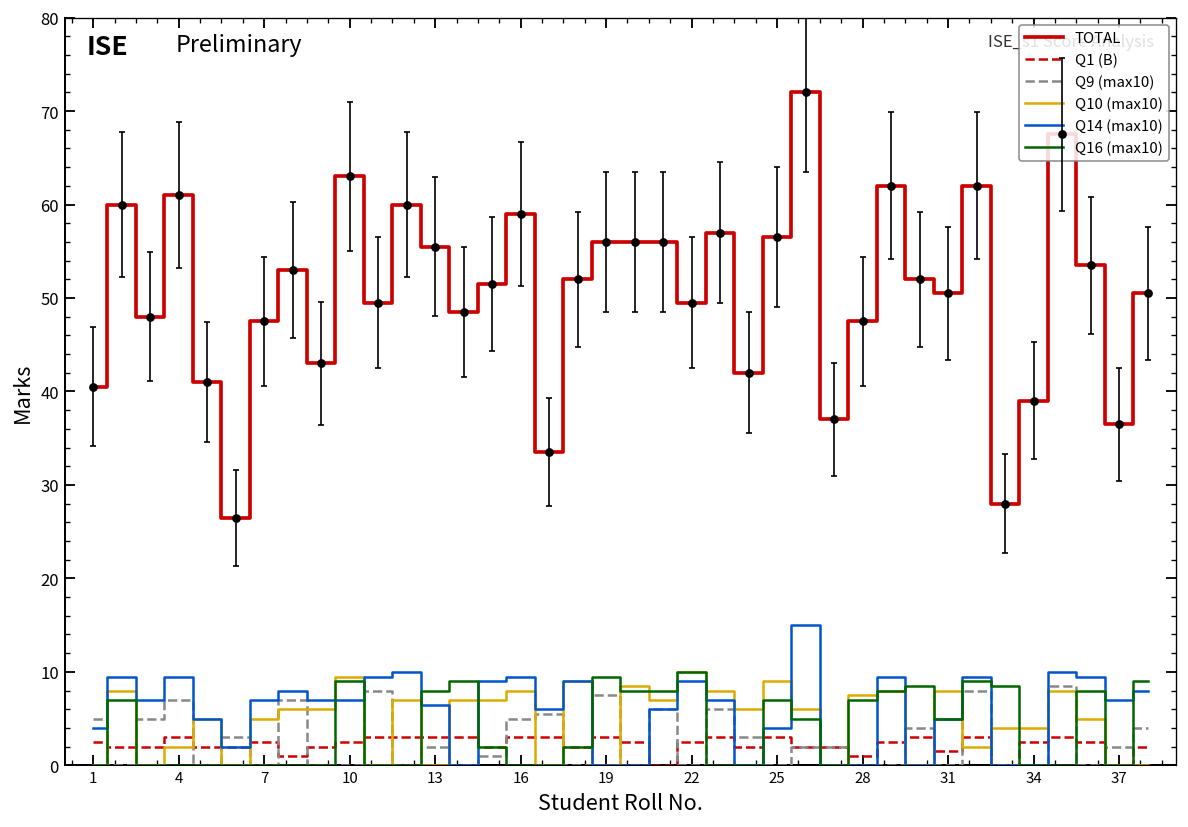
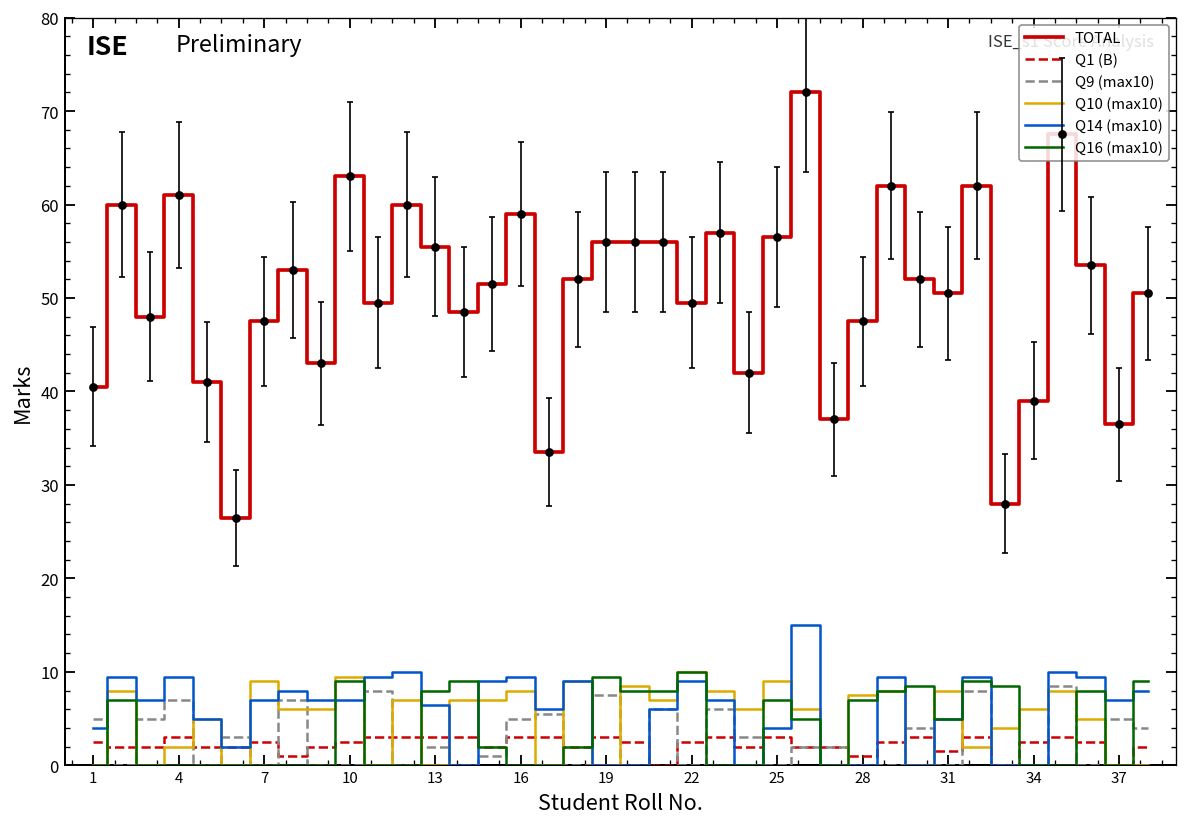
Q10 (max10), 7: 5 -> 9
Q10 (max10), 34: 4 -> 6
Q9 (max10), 37: 2 -> 5
